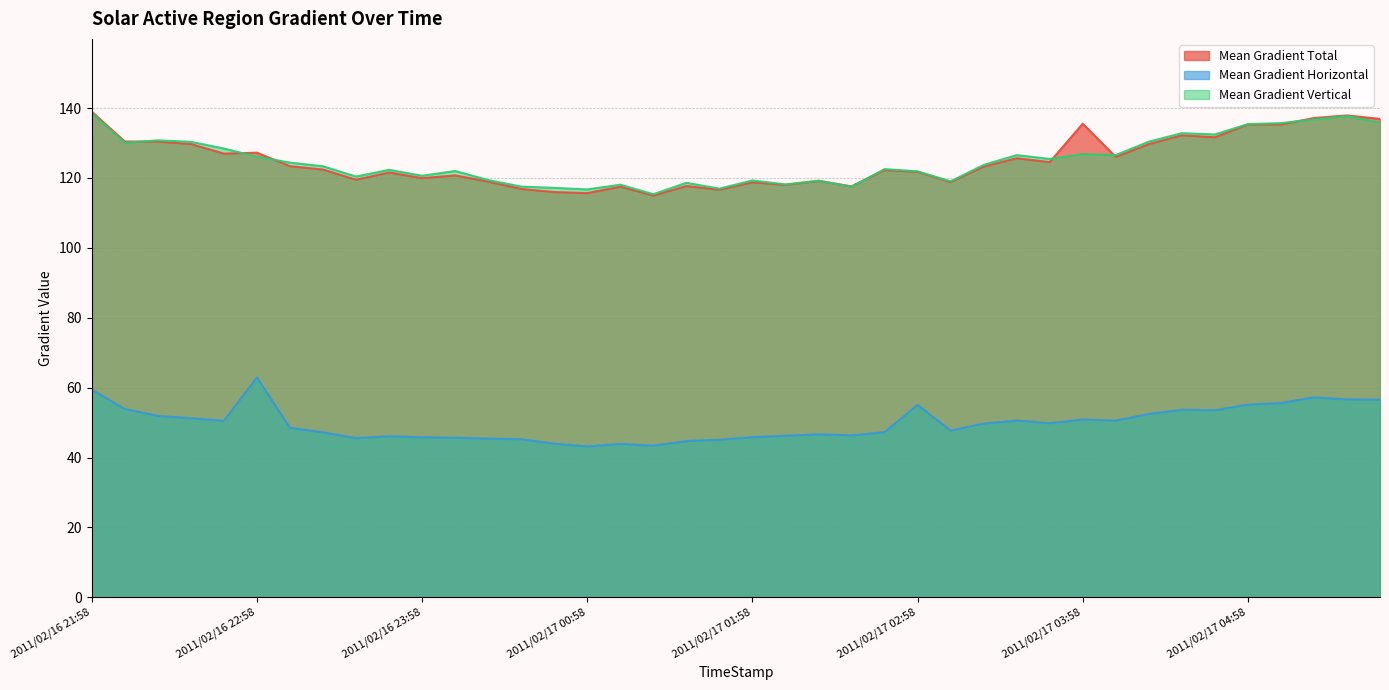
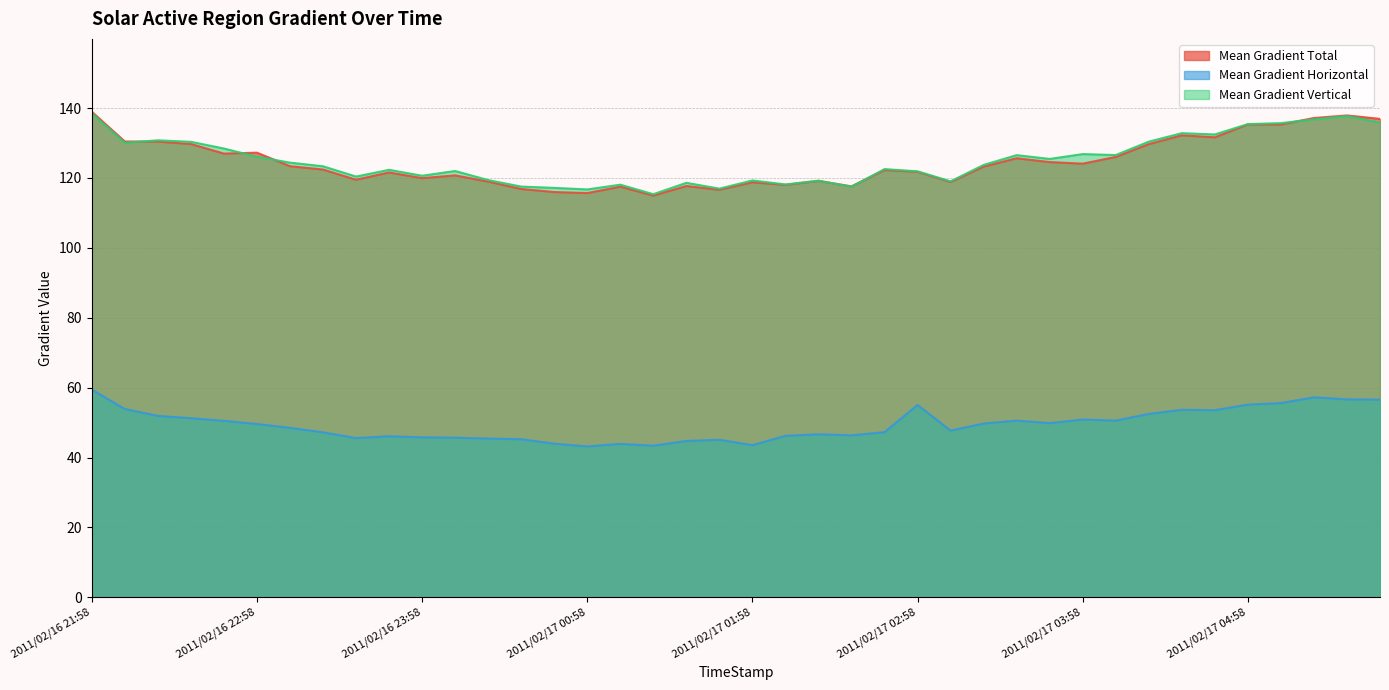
Mean Gradient Horizontal, 2011/02/16 22:58: 63 -> 50
Mean Gradient Horizontal, 2011/02/17 01:58: 46 -> 44
Mean Gradient Total, 2011/02/17 03:58: 136 -> 124
